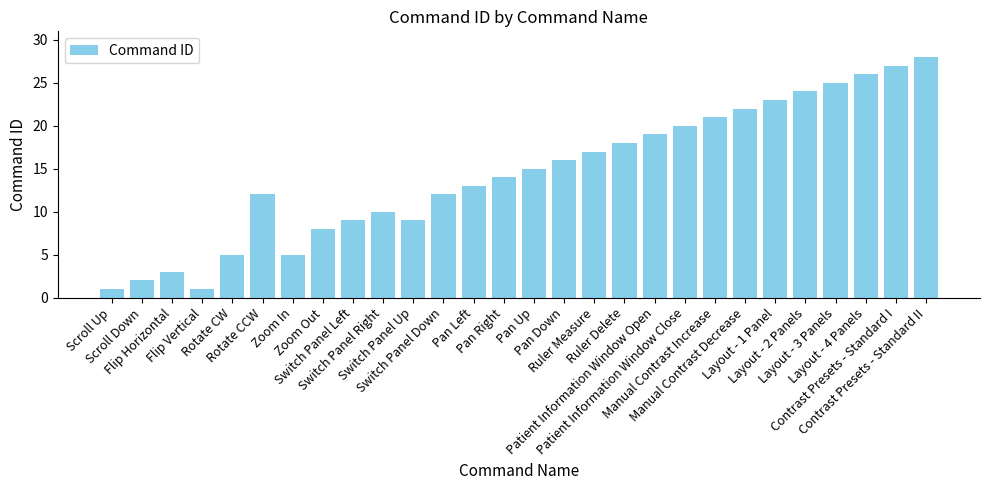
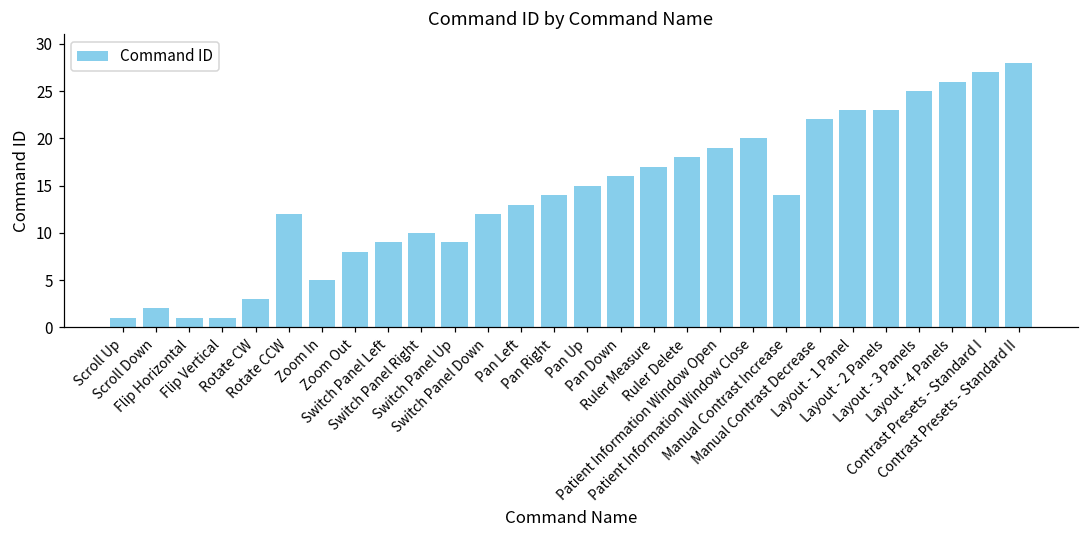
Flip Horizontal: 3 -> 1
Rotate CW: 5 -> 3
Manual Contrast Increase: 21 -> 14
Layout - 2 Panels: 24 -> 23
